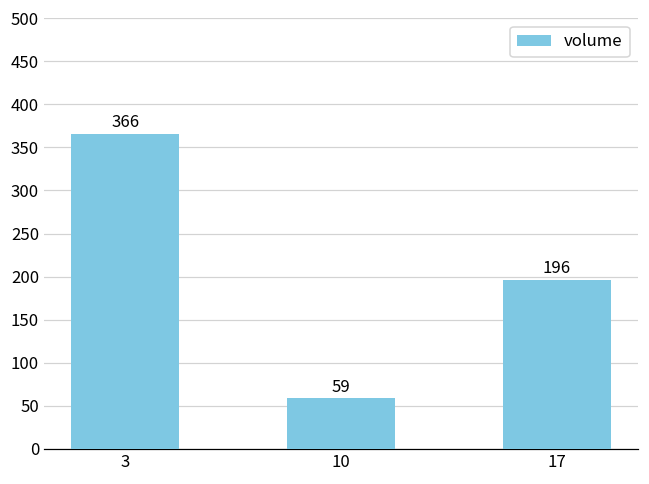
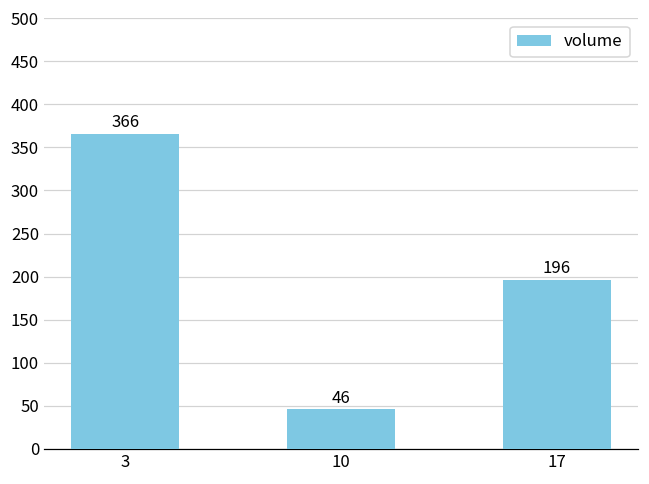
10: 59 -> 46
